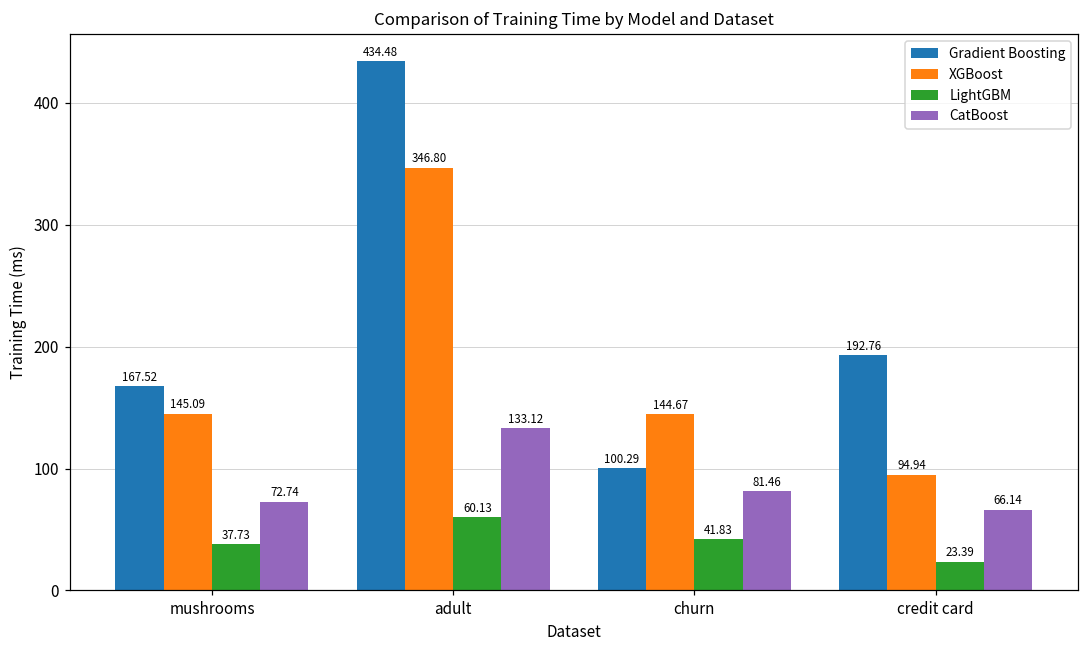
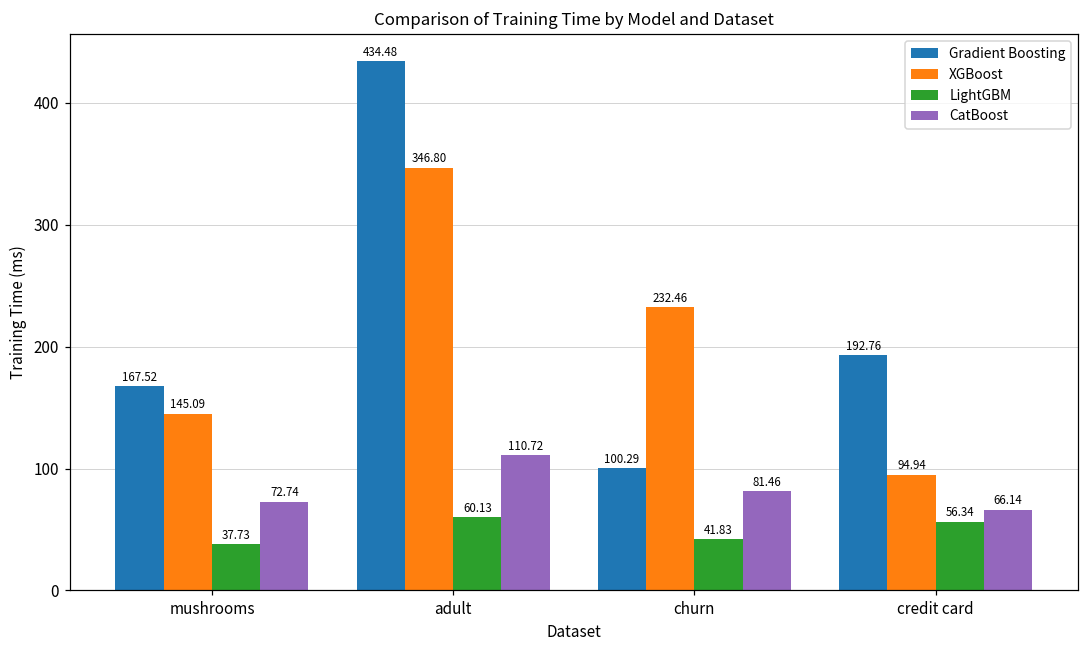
CatBoost, adult: 133.12 -> 110.72
XGBoost, churn: 144.67 -> 232.46
LightGBM, credit card: 23.39 -> 56.34
